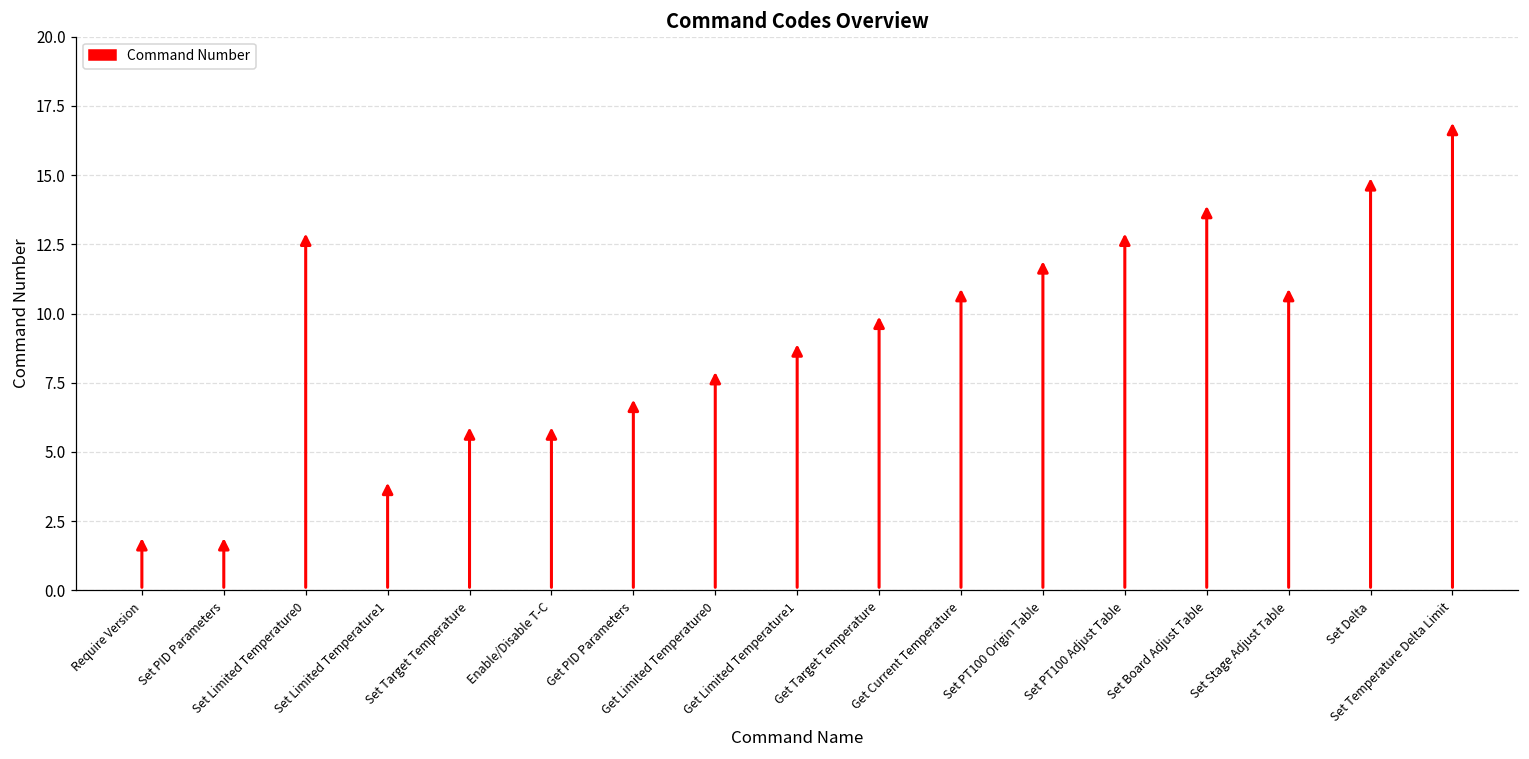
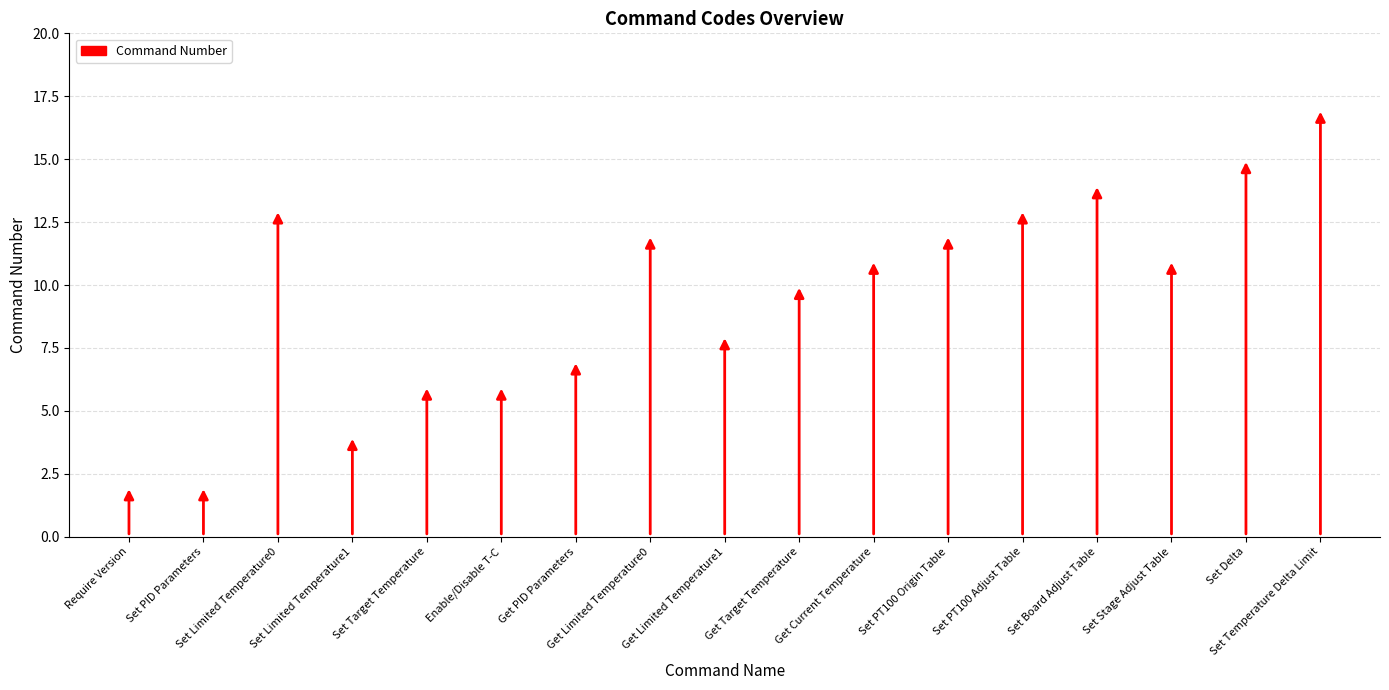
Get Limited Temperature0: 8 -> 12
Get Limited Temperature1: 9 -> 8
